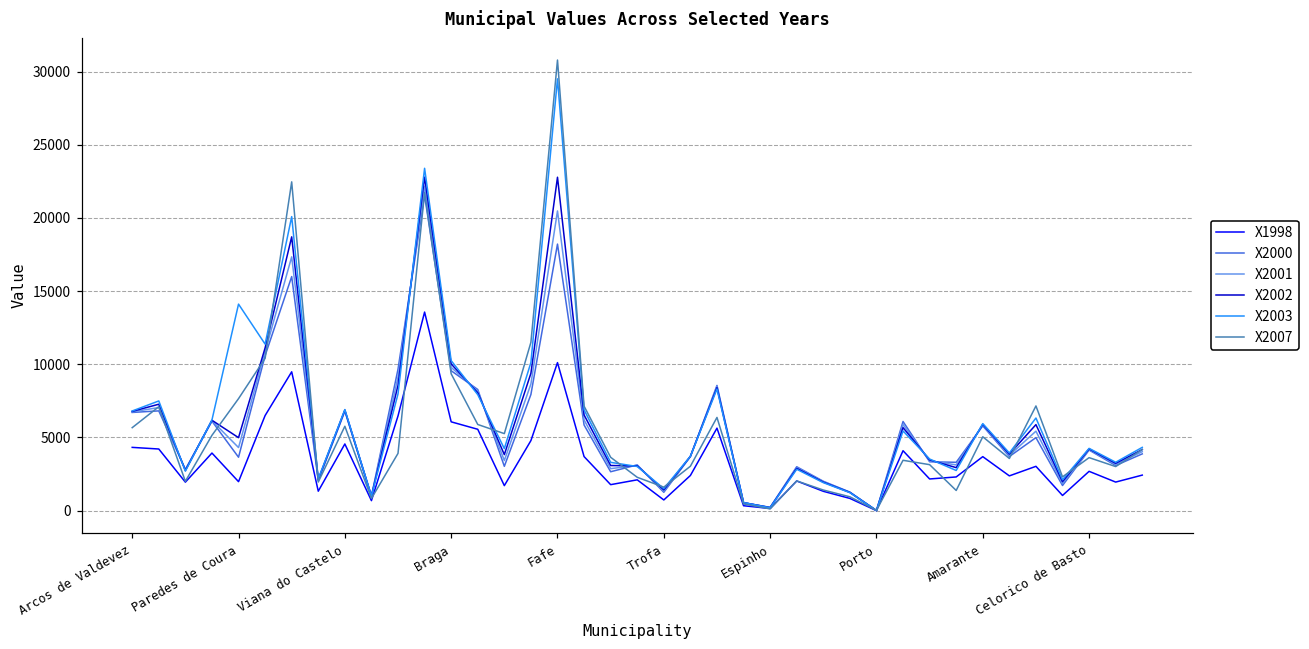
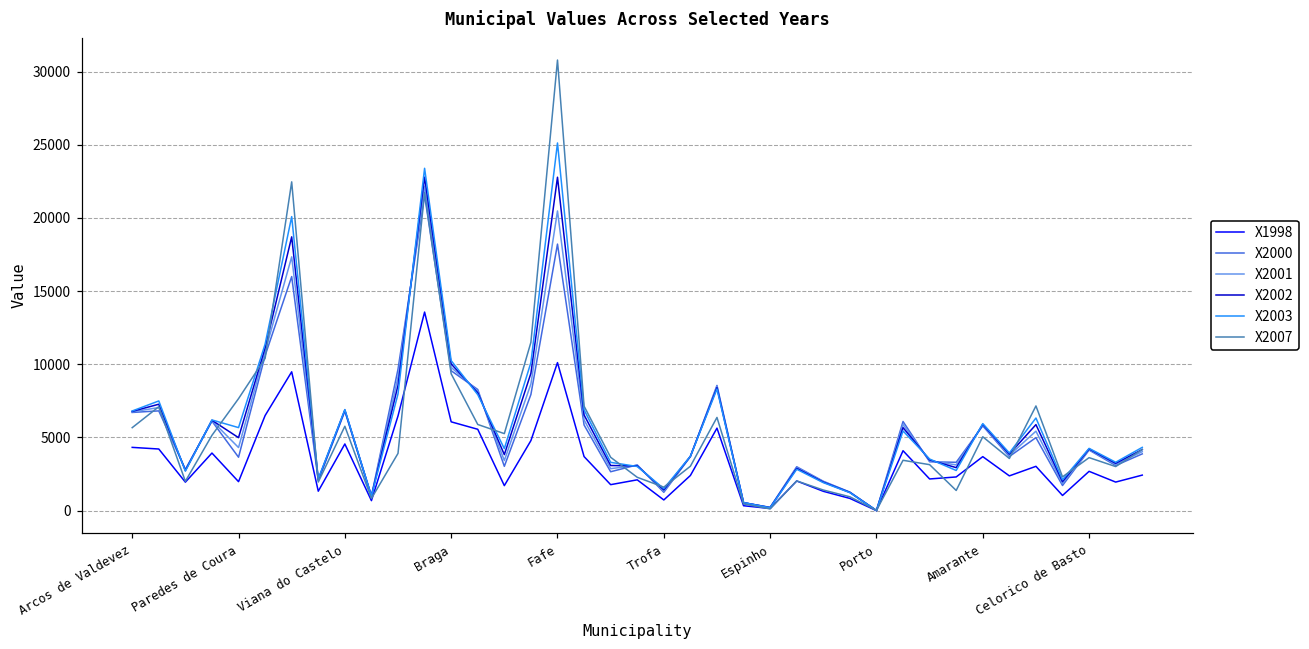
X2003, Paredes de Coura: 14100 -> 5700
X2003, Fafe: 29500 -> 25100
